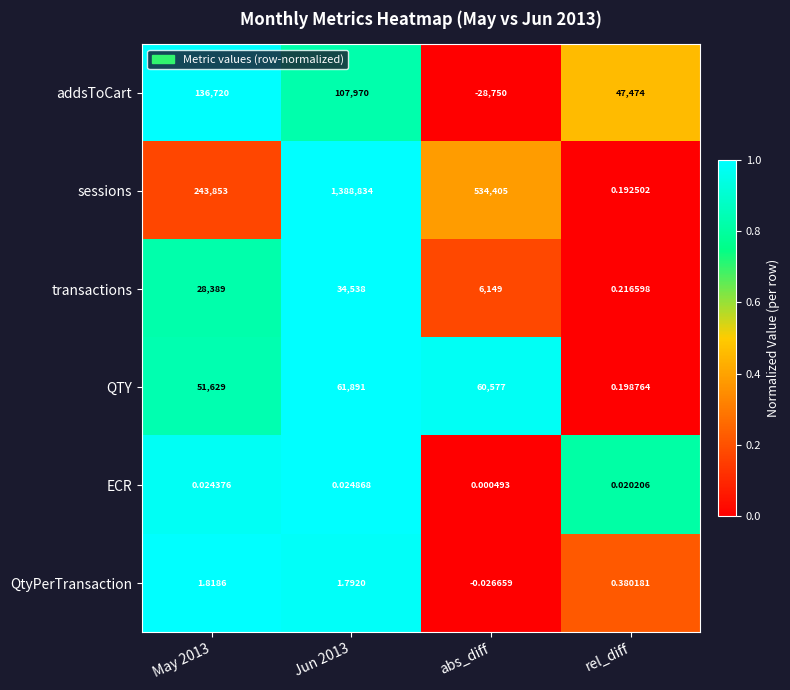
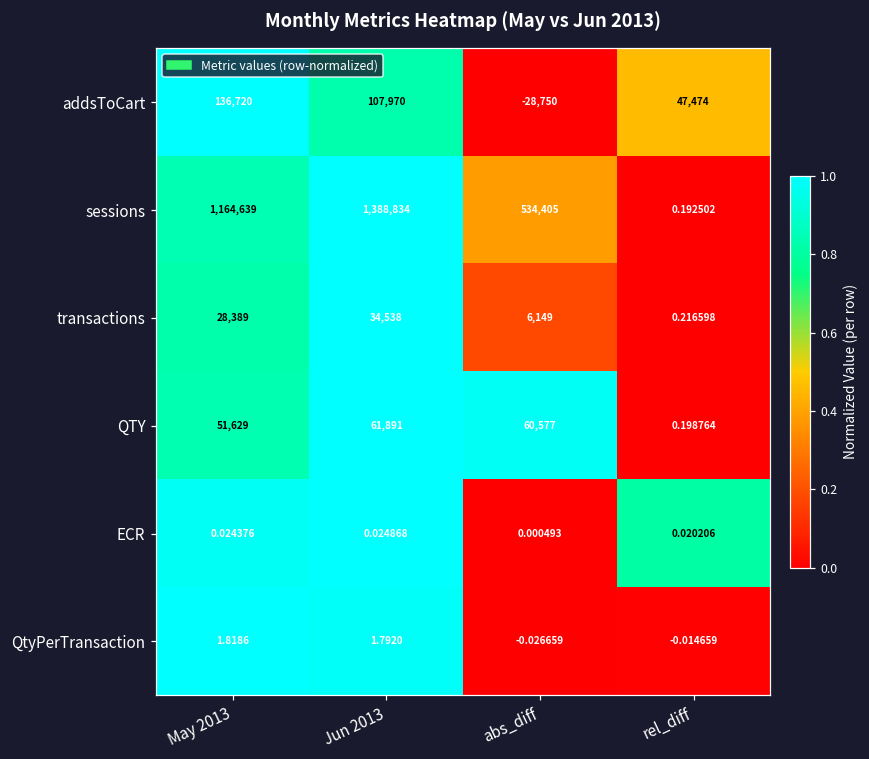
sessions, May 2013: 243,853 -> 1,164,639
QtyPerTransaction, rel_diff: 0.380181 -> -0.014659
